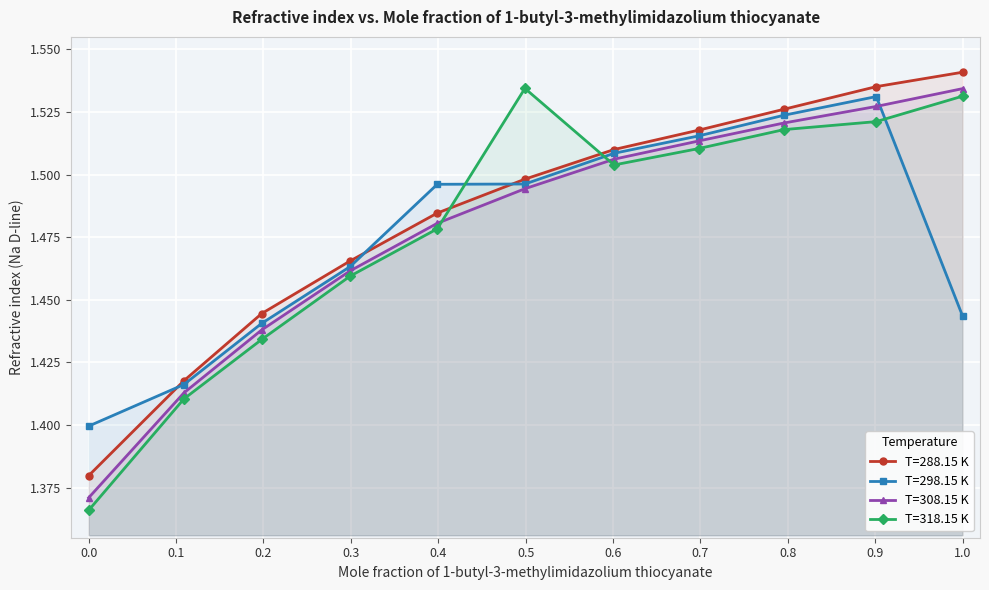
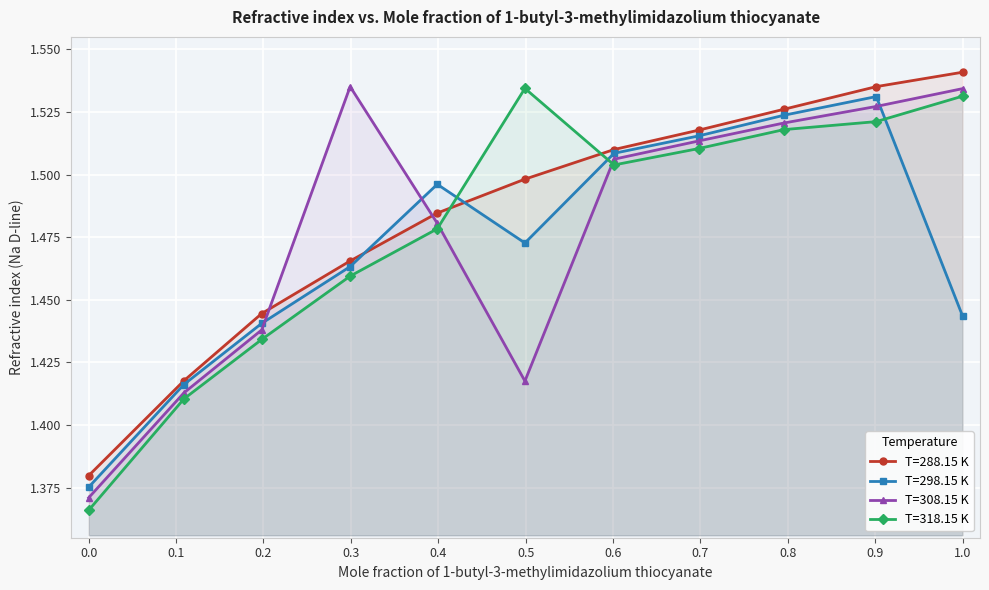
T=298.15 K, 0.0: 1.400 -> 1.375
T=308.15 K, 0.3: 1.462 -> 1.535
T=298.15 K, 0.5: 1.496 -> 1.473
T=308.15 K, 0.5: 1.494 -> 1.418
